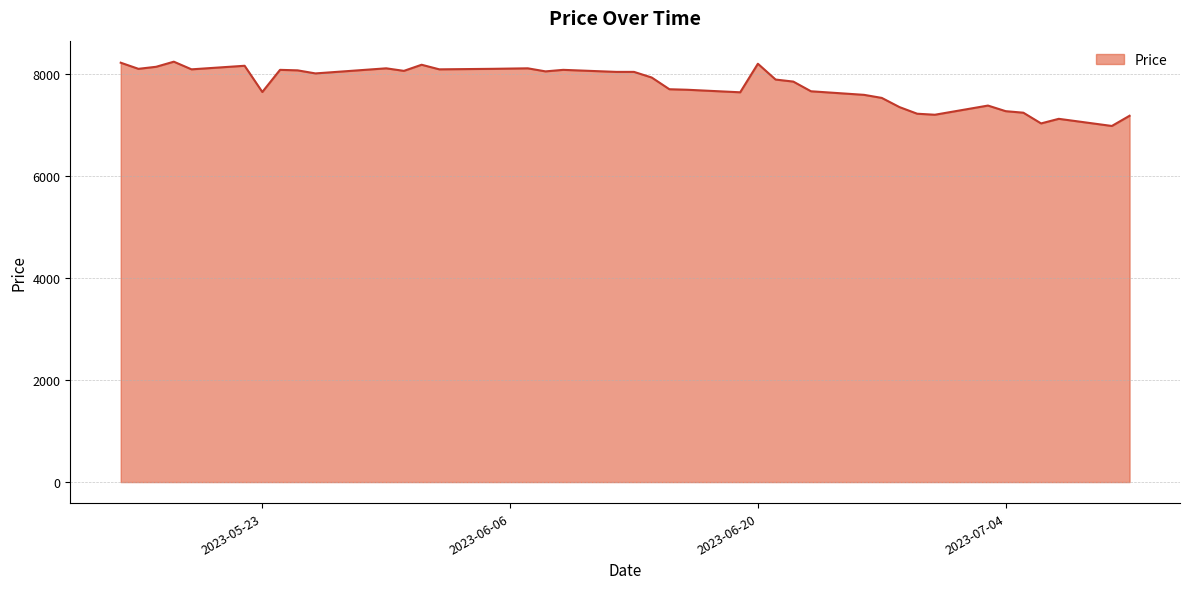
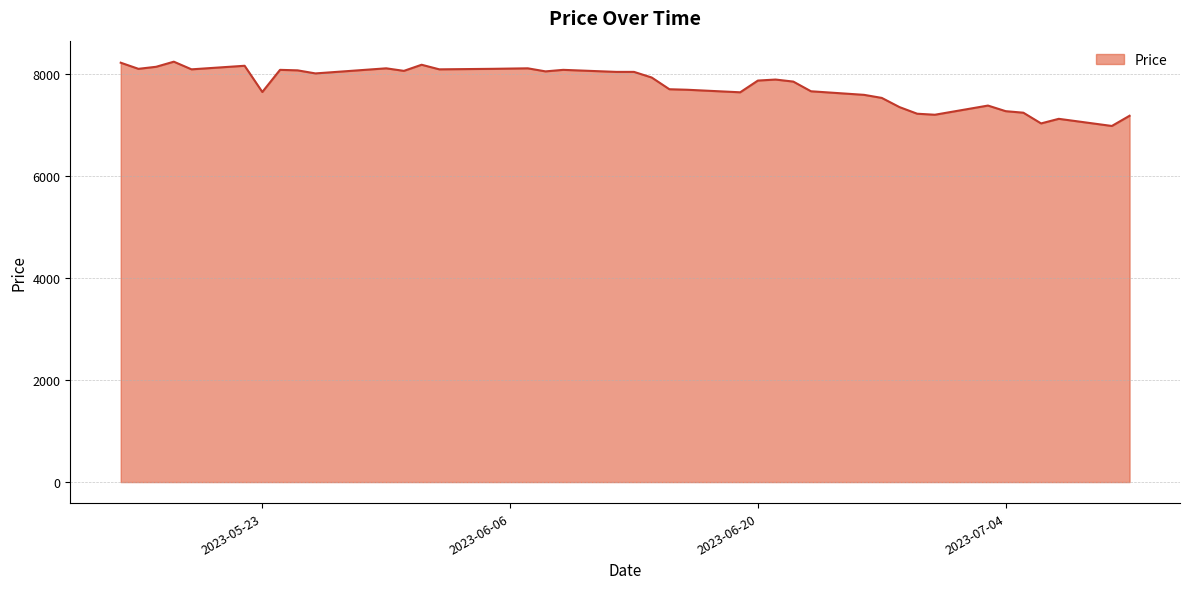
2023-06-20: 8200 -> 7900
